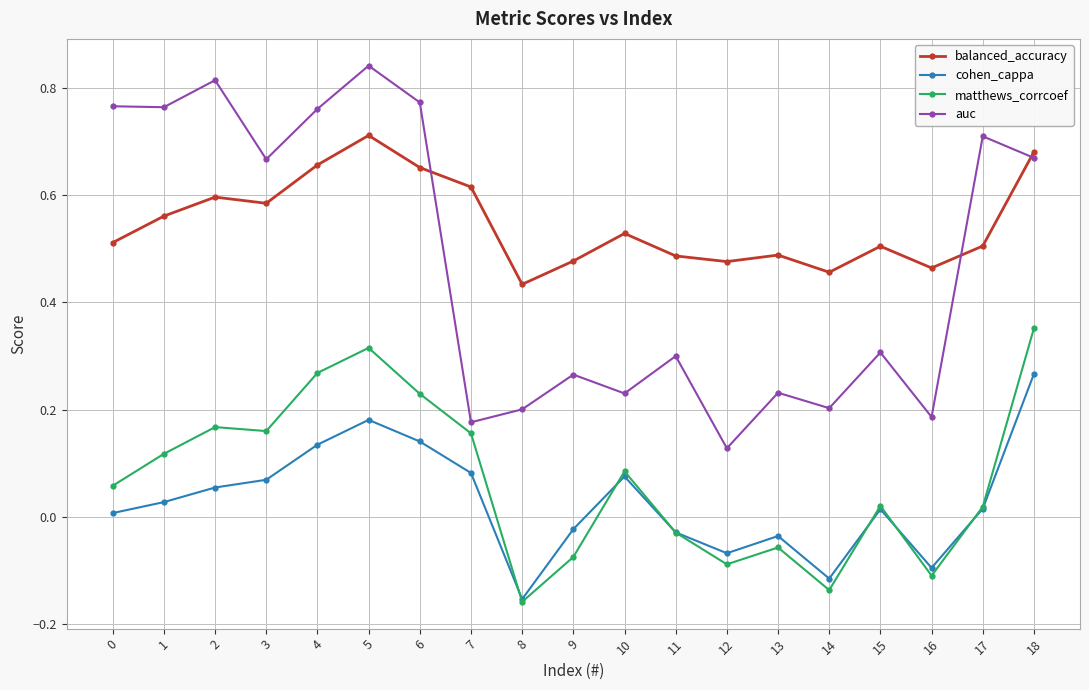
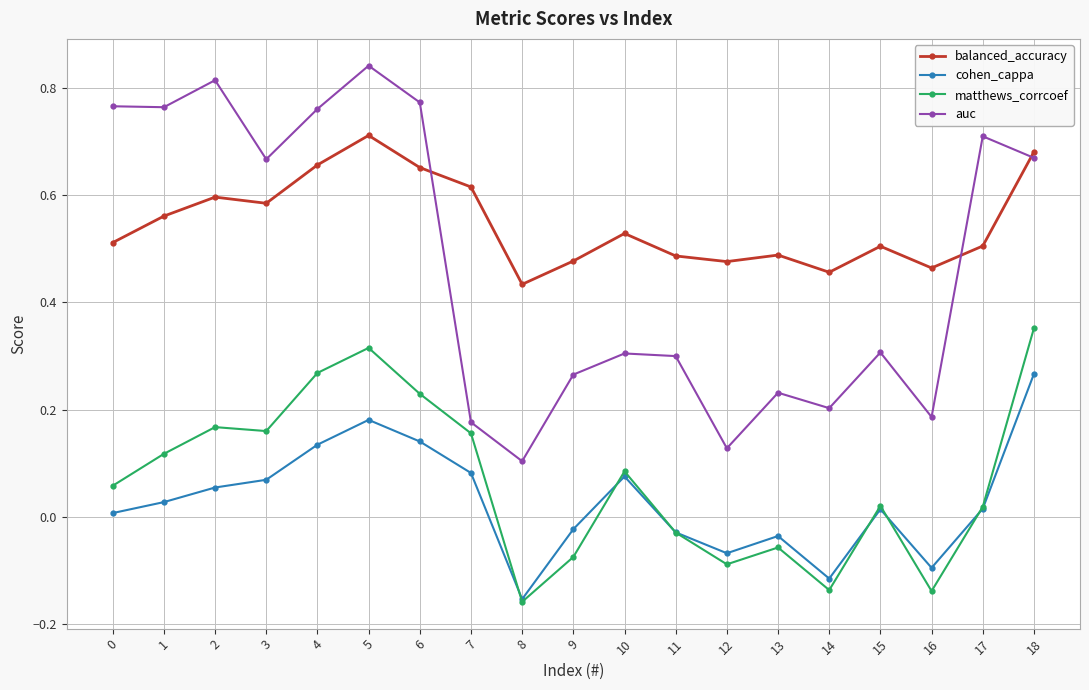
auc, 8: 0.20 -> 0.10
auc, 10: 0.23 -> 0.30
matthews_corrcoef, 16: -0.11 -> -0.14
